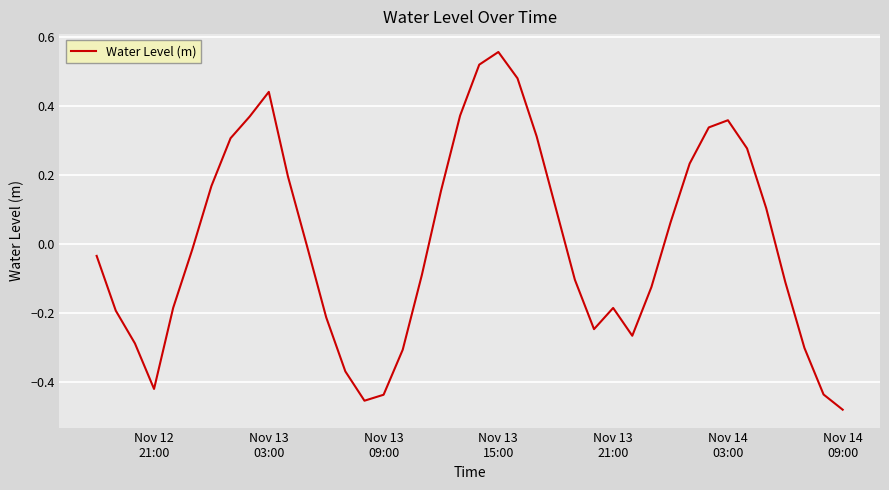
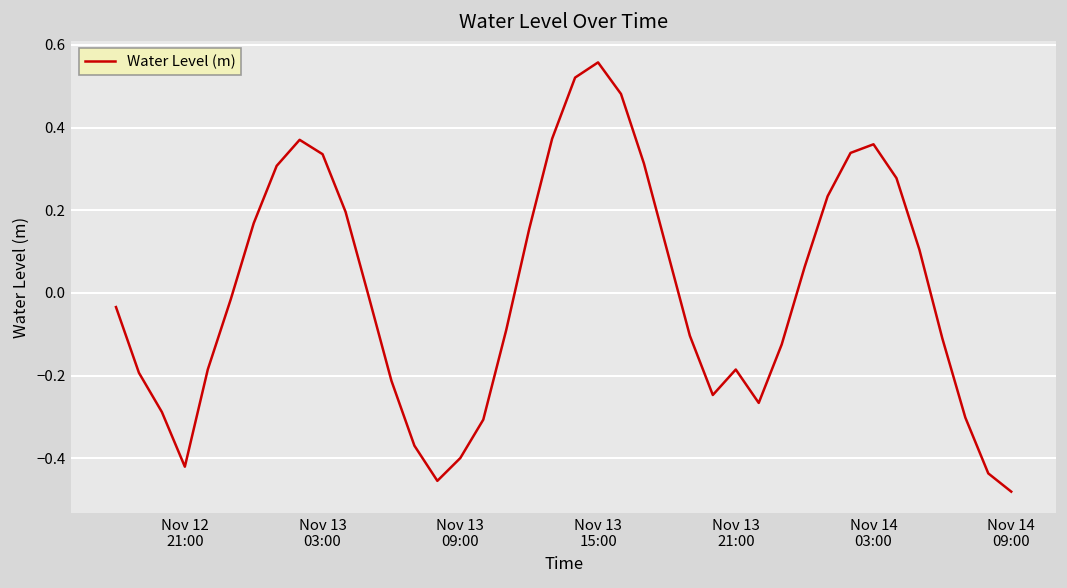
Nov 13 03:00: 0.44 -> 0.34
Nov 13 09:00: -0.44 -> -0.40
